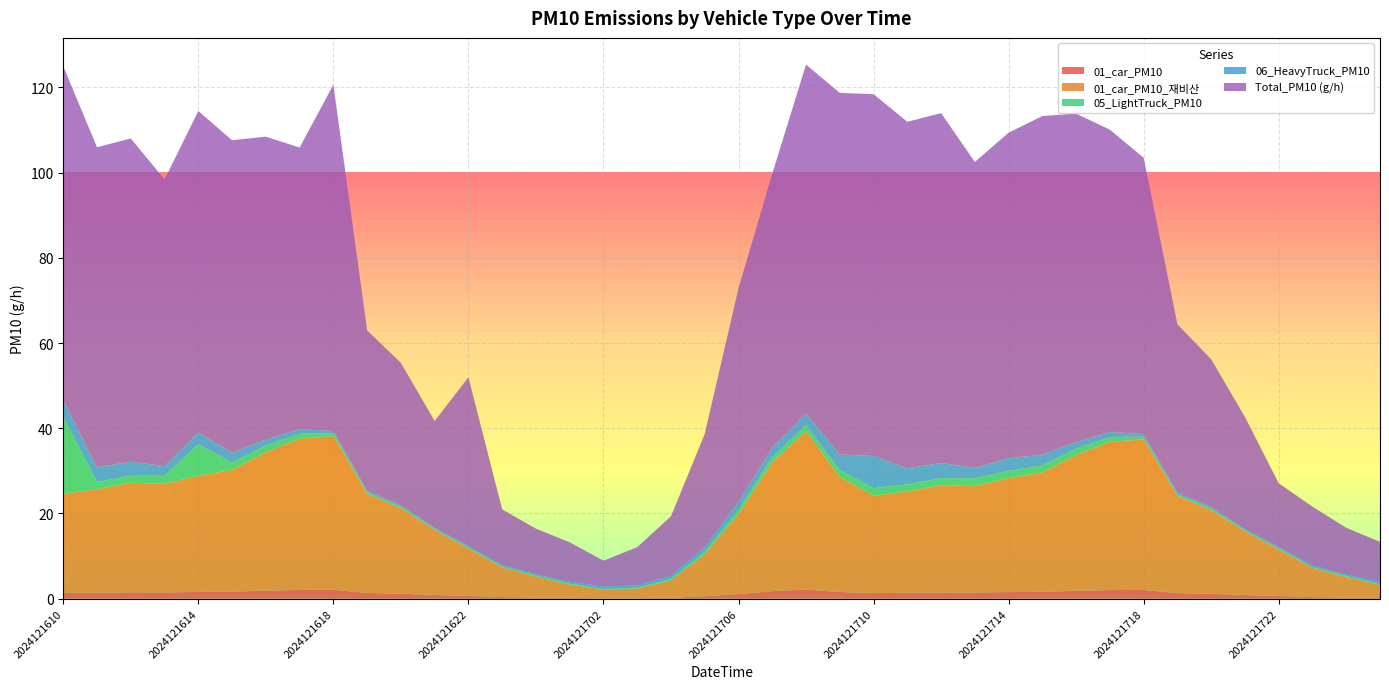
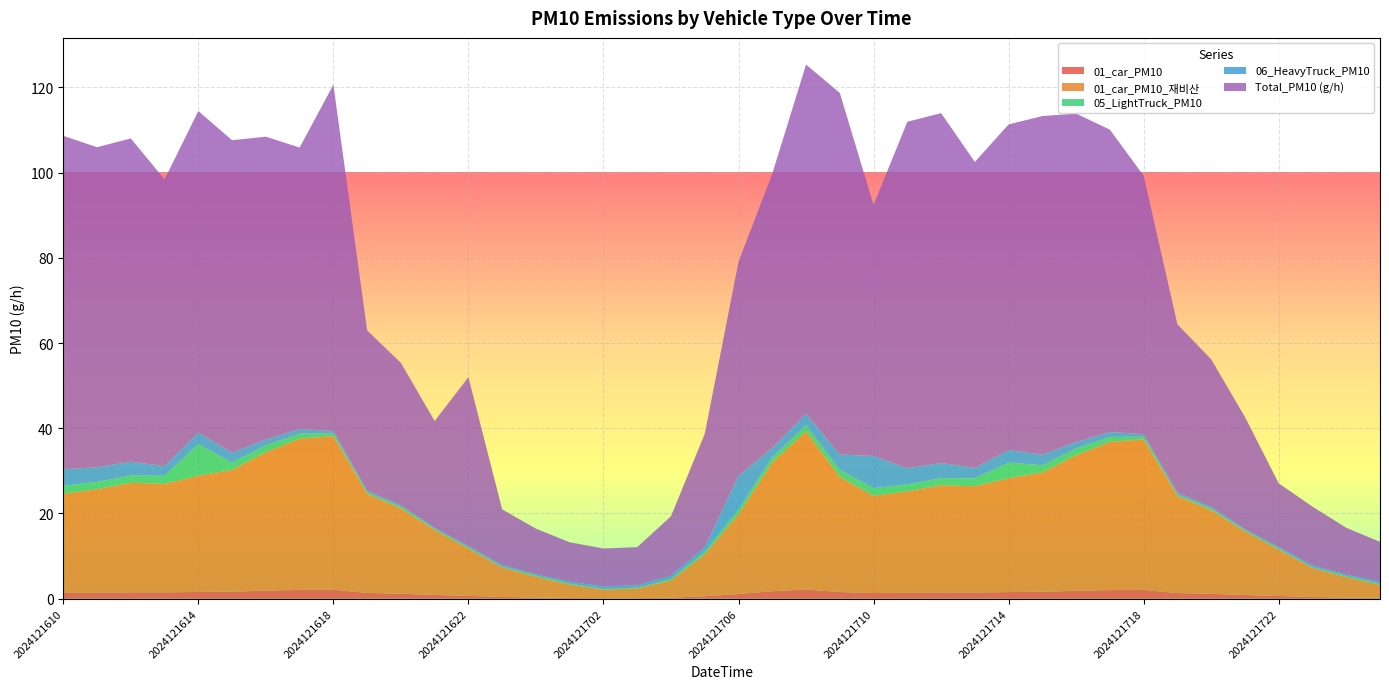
05_LightTruck_PM10, 2024121610: 18 -> 2
Total_PM10 (g/h), 2024121702: 6 -> 9
06_HeavyTruck_PM10, 2024121706: 2 -> 8
Total_PM10 (g/h), 2024121710: 85 -> 59
05_LightTruck_PM10, 2024121714: 2 -> 4
Total_PM10 (g/h), 2024121718: 65 -> 61
